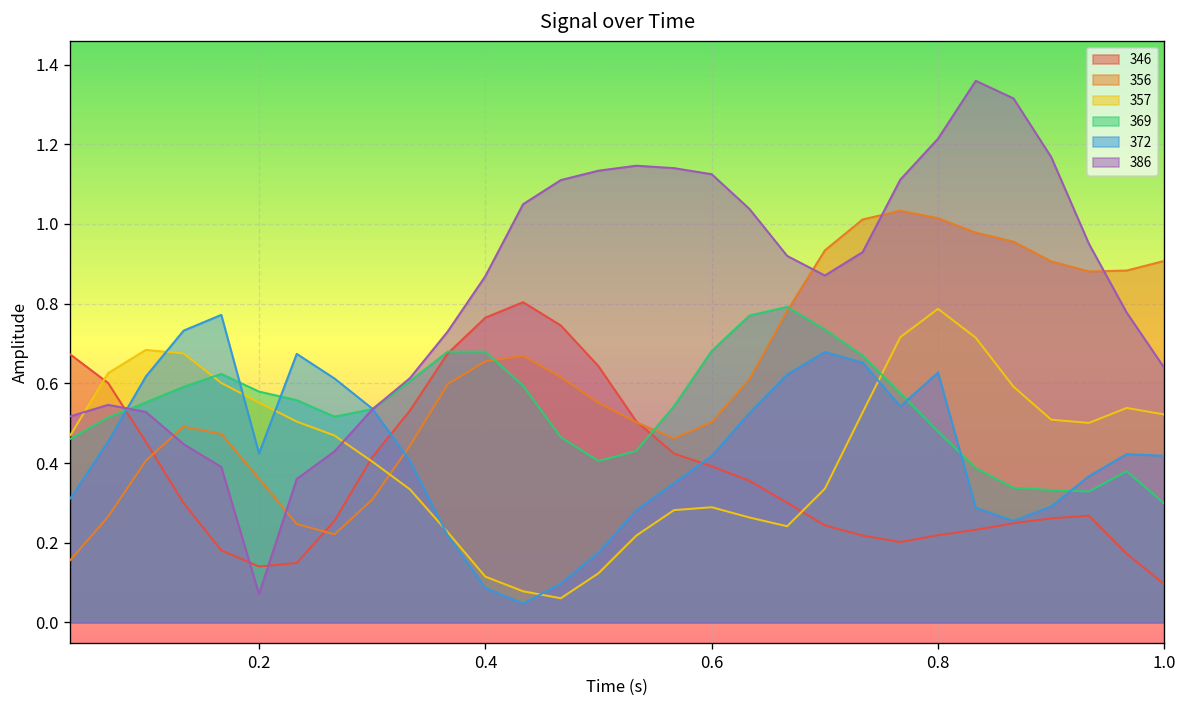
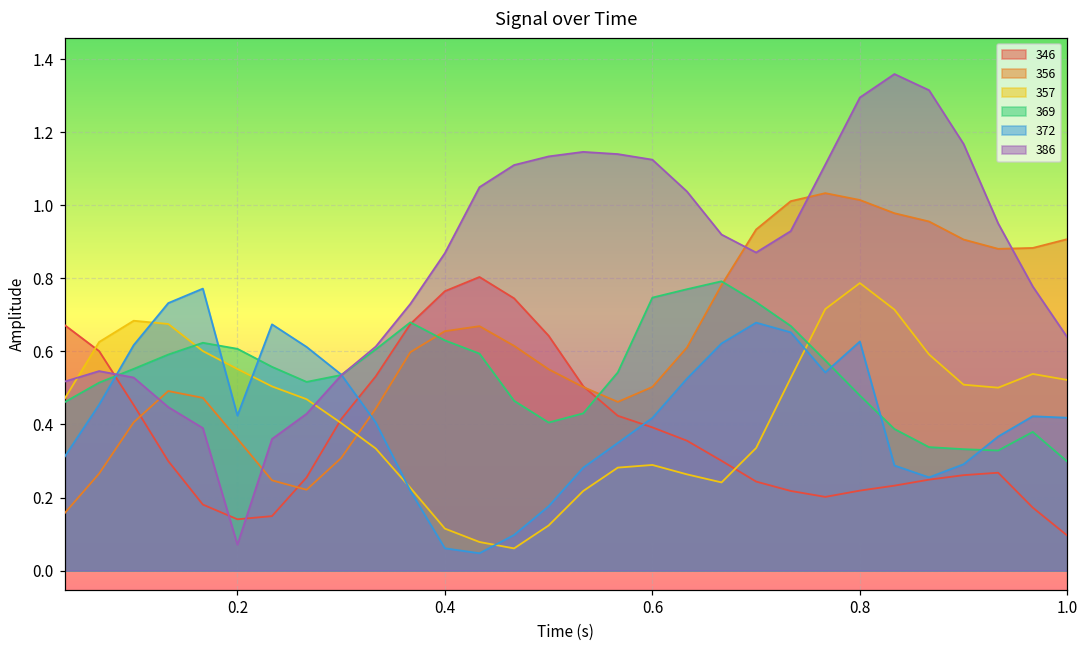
369, 0.2: 0.58 -> 0.61
369, 0.4: 0.68 -> 0.63
372, 0.4: 0.09 -> 0.06
369, 0.6: 0.68 -> 0.75
386, 0.8: 1.21 -> 1.29
